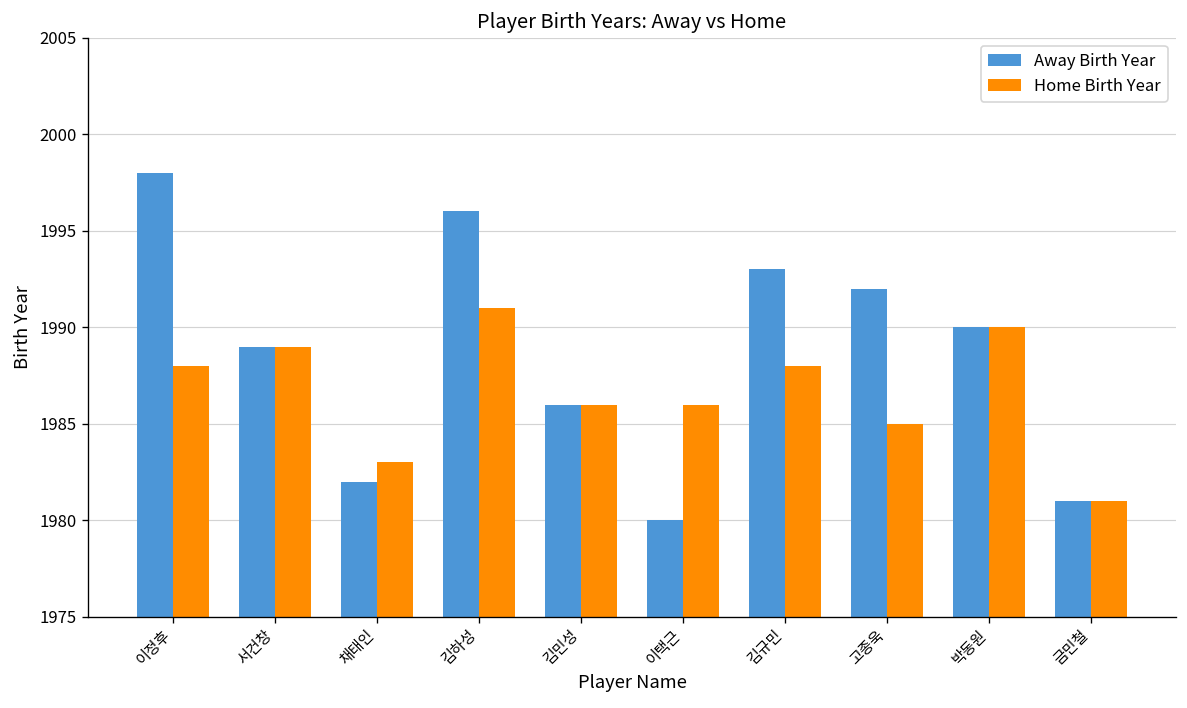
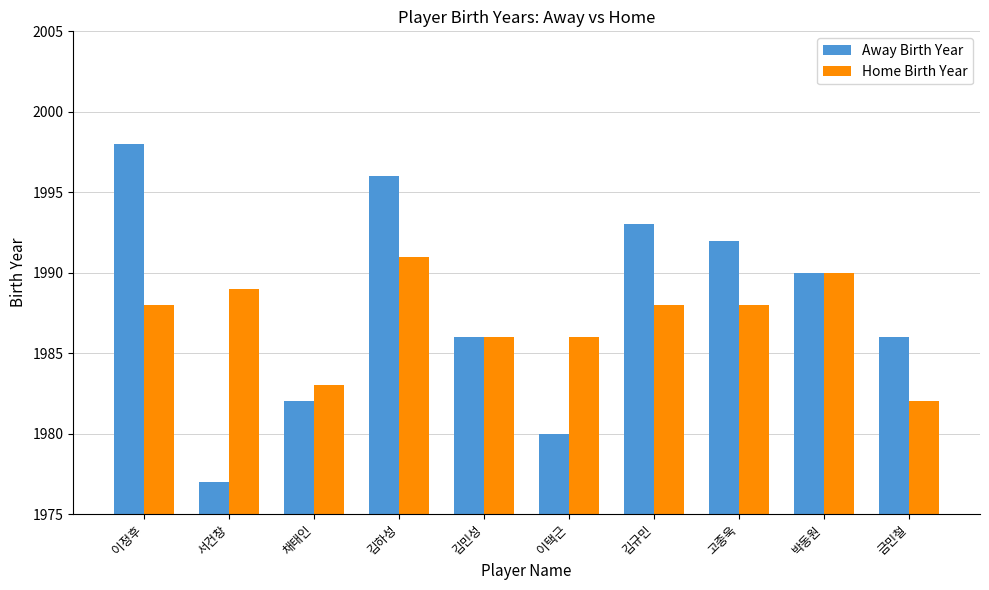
Away Birth Year, 서건창: 1989 -> 1977
Home Birth Year, 고종욱: 1985 -> 1988
Away Birth Year, 금민철: 1981 -> 1986
Home Birth Year, 금민철: 1981 -> 1982
